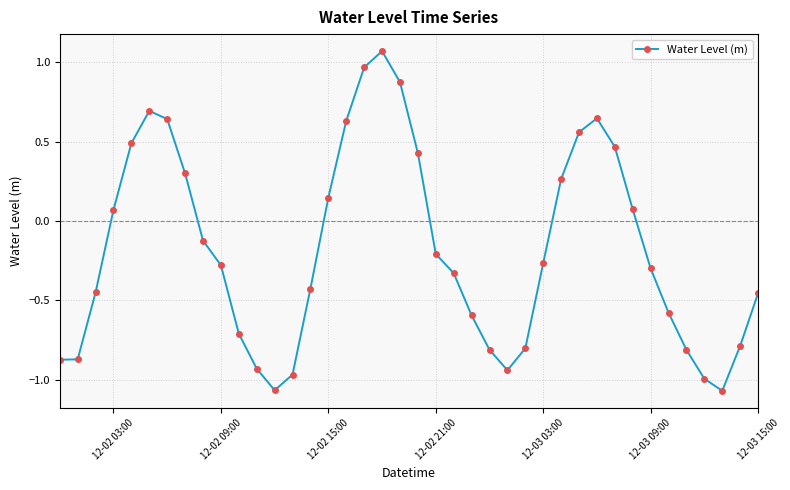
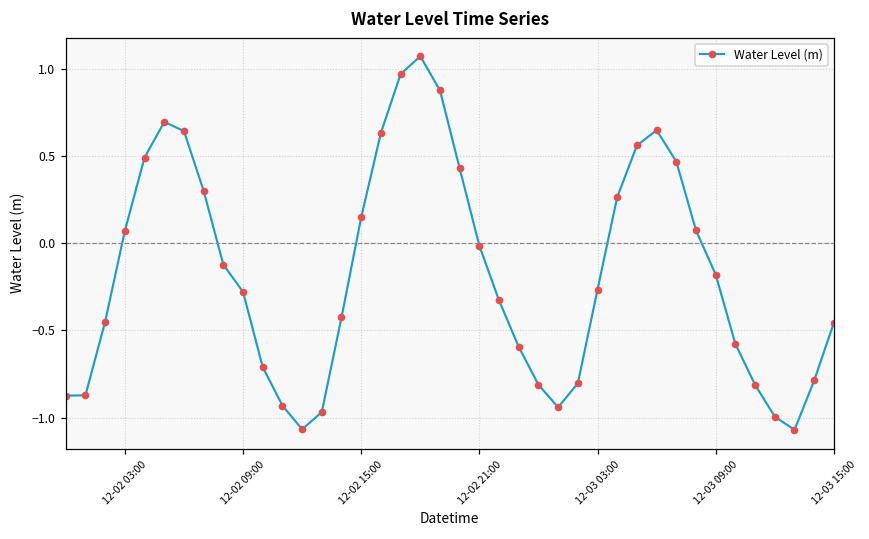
12-02 21:00: -0.21 -> -0.01
12-03 09:00: -0.30 -> -0.18
